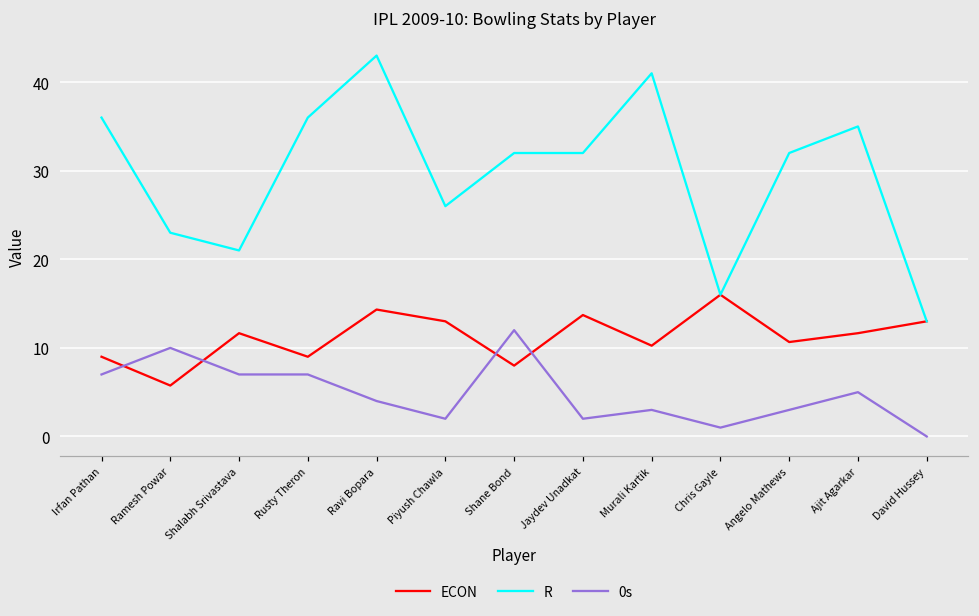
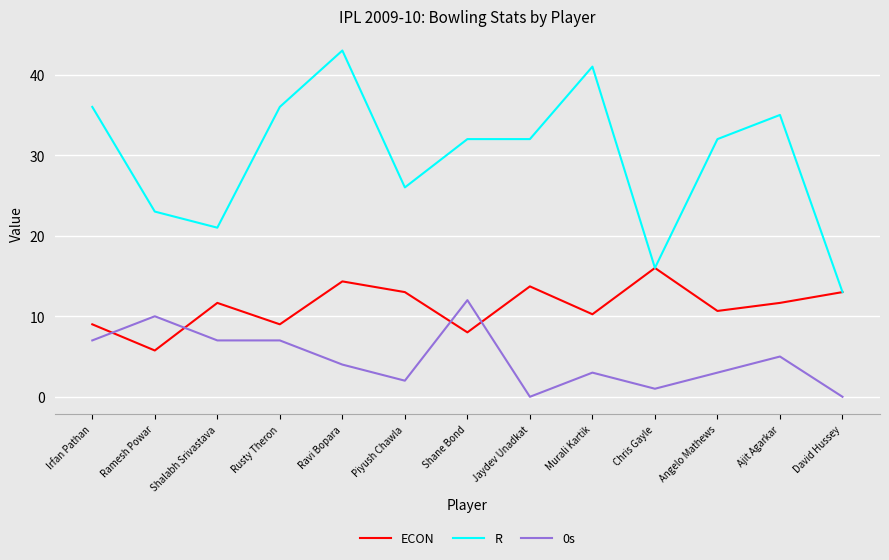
0s, Jaydev Unadkat: 2 -> 0
